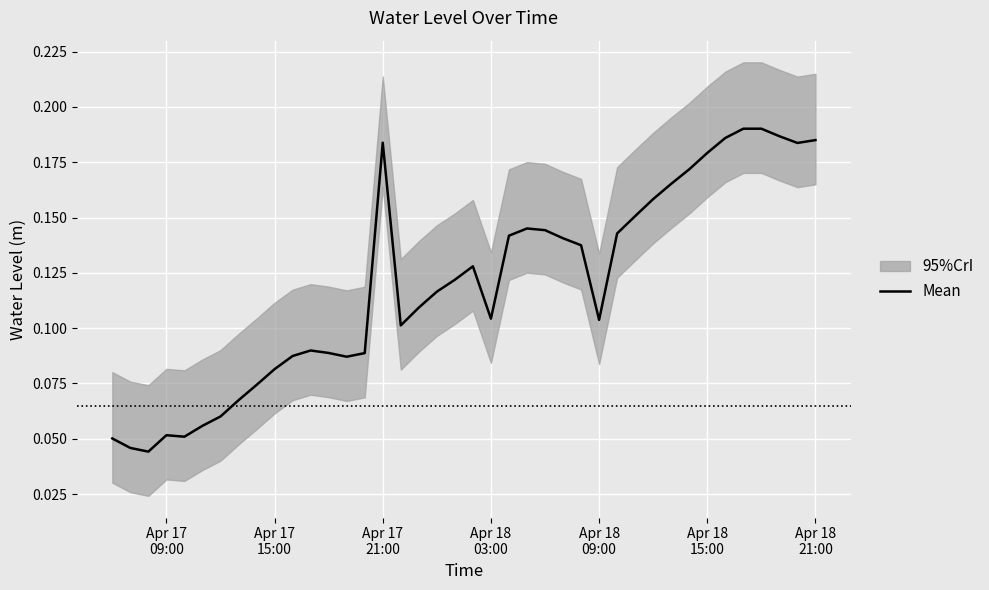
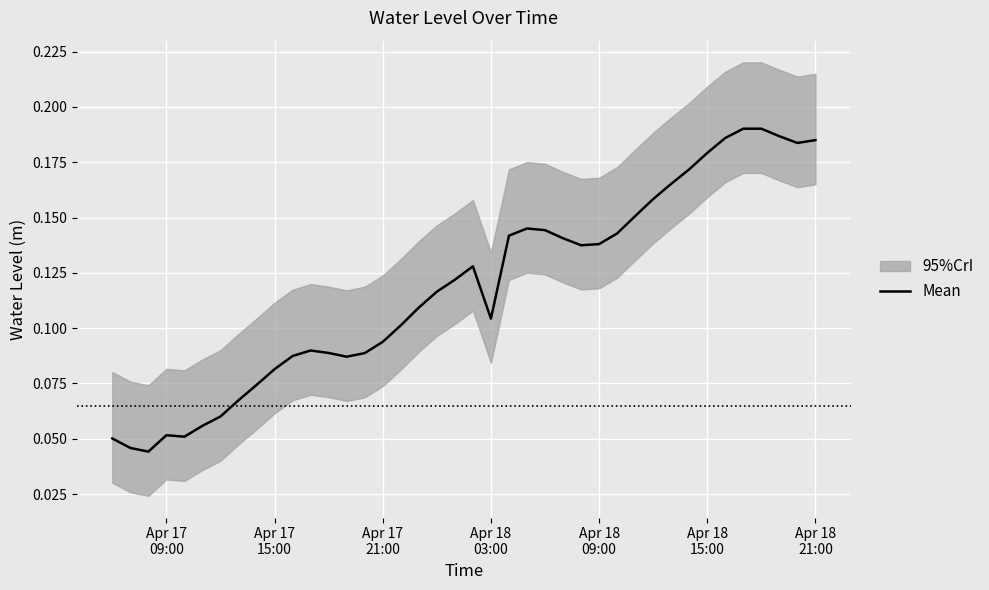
Mean, Apr 17 21:00: 0.184 -> 0.094
Mean, Apr 18 09:00: 0.104 -> 0.138
